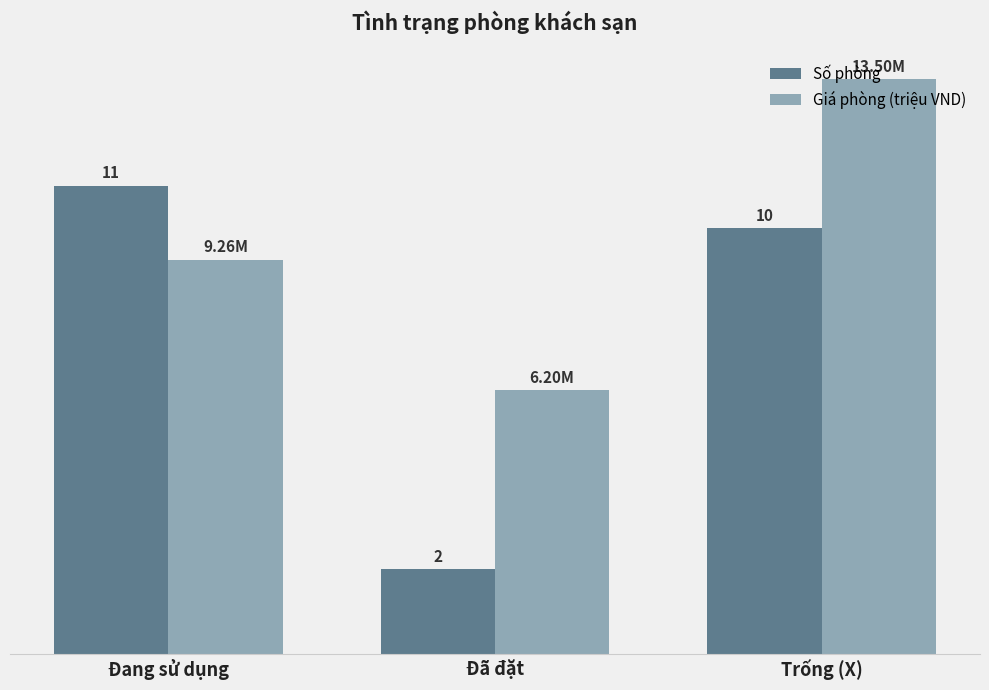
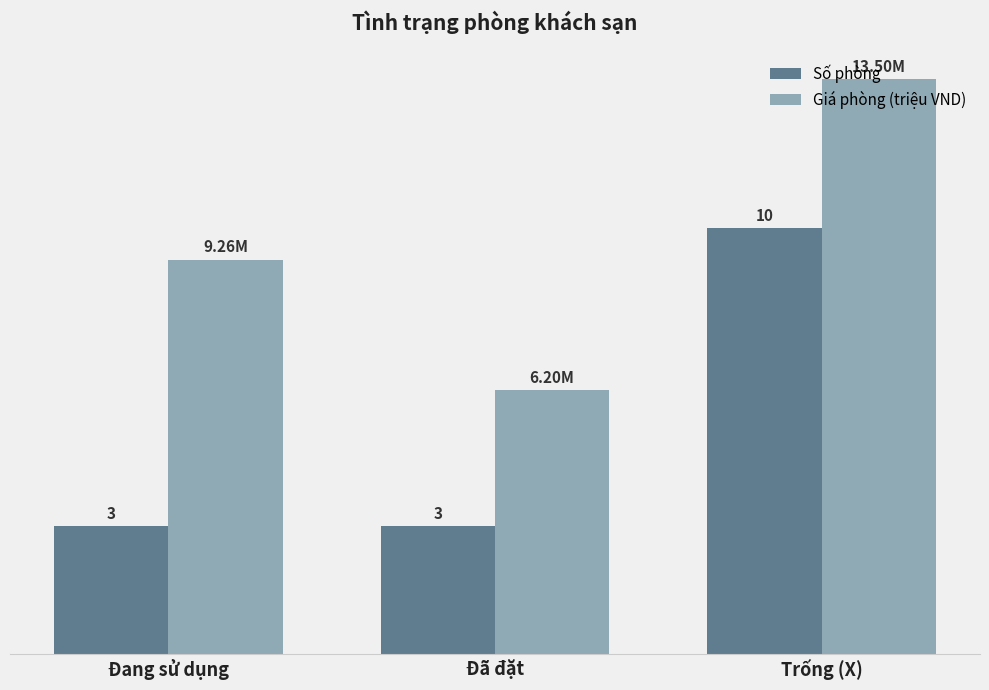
Số phòng, Đang sử dụng: 11 -> 3
Số phòng, Đã đặt: 2 -> 3
